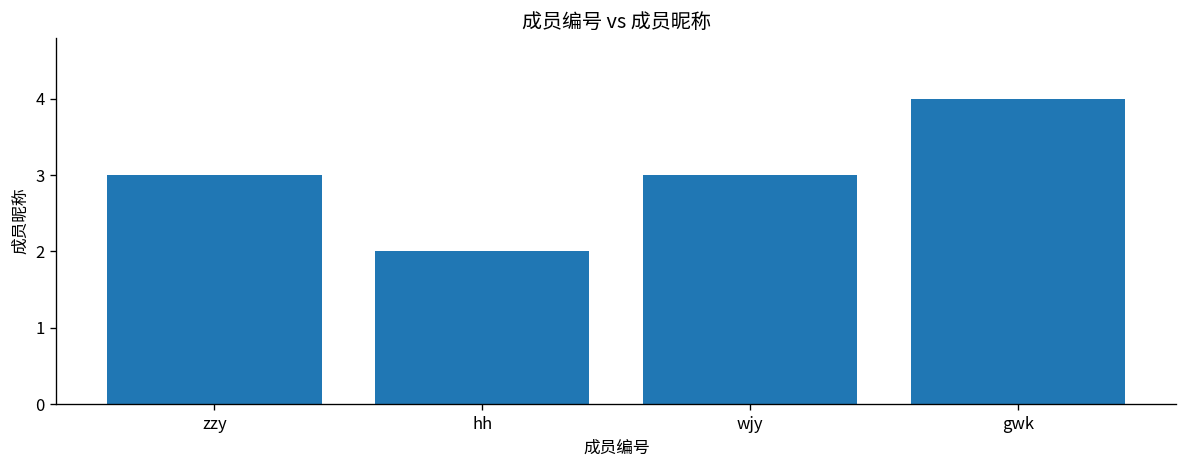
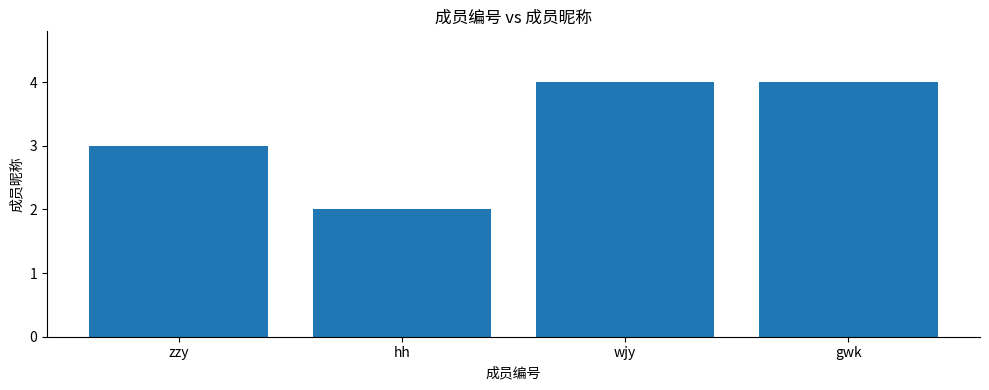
wjy: 3 -> 4
